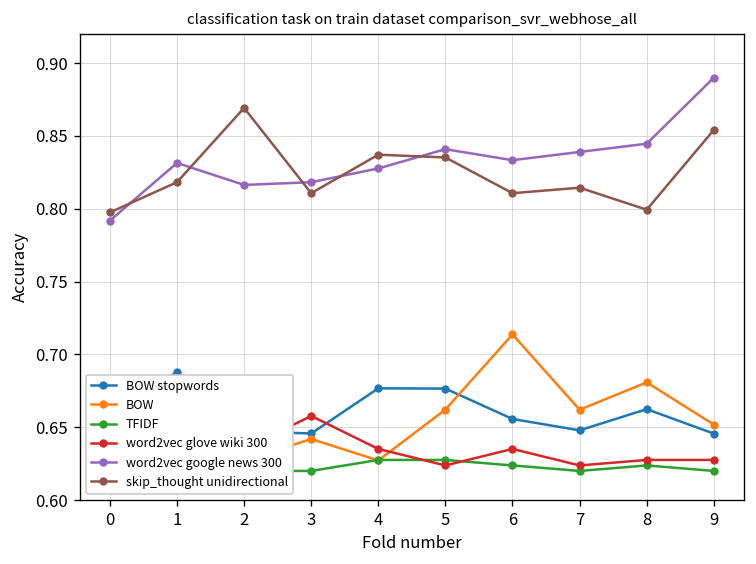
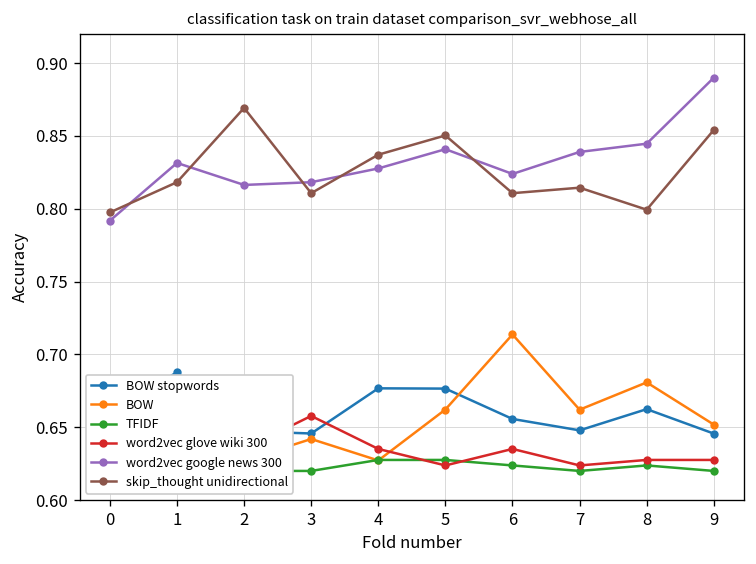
skip_thought unidirectional, 5: 0.835 -> 0.850
word2vec google news 300, 6: 0.833 -> 0.824
